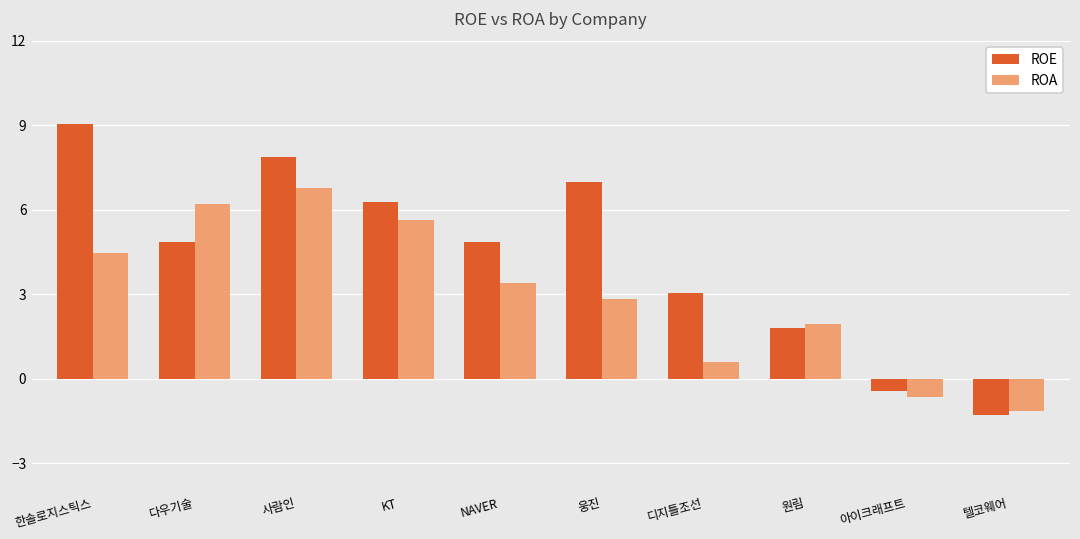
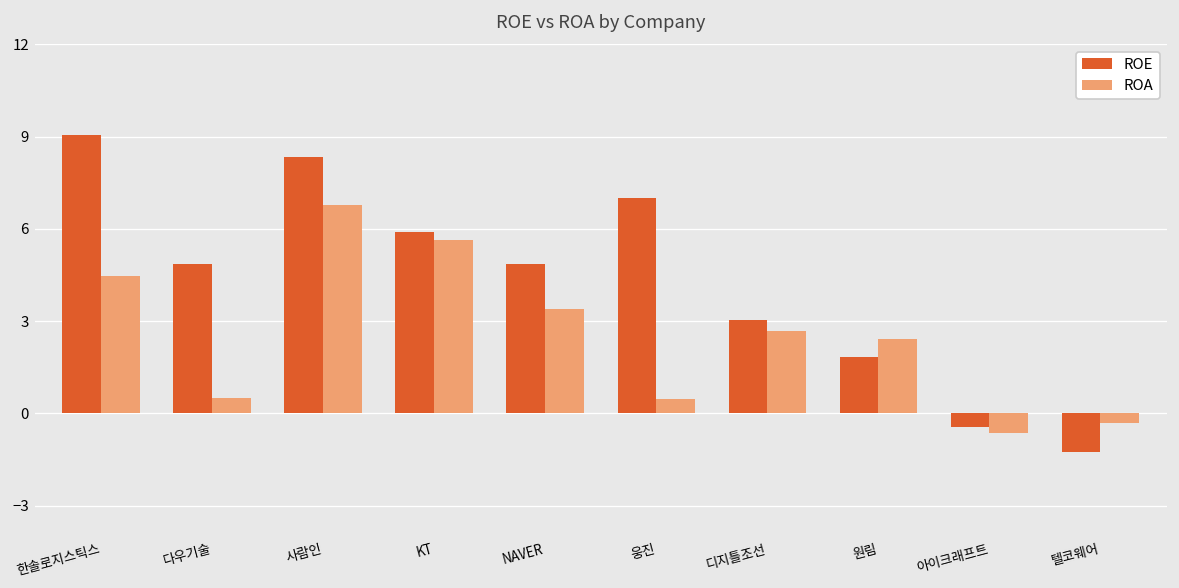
ROA, 다우기술: 6.2 -> 0.5
ROE, 사람인: 7.9 -> 8.3
ROE, KT: 6.3 -> 5.9
ROA, 웅진: 2.8 -> 0.5
ROA, 디지틀조선: 0.6 -> 2.7
ROA, 원림: 2.0 -> 2.4
ROA, 텔코웨어: -1.1 -> -0.3
